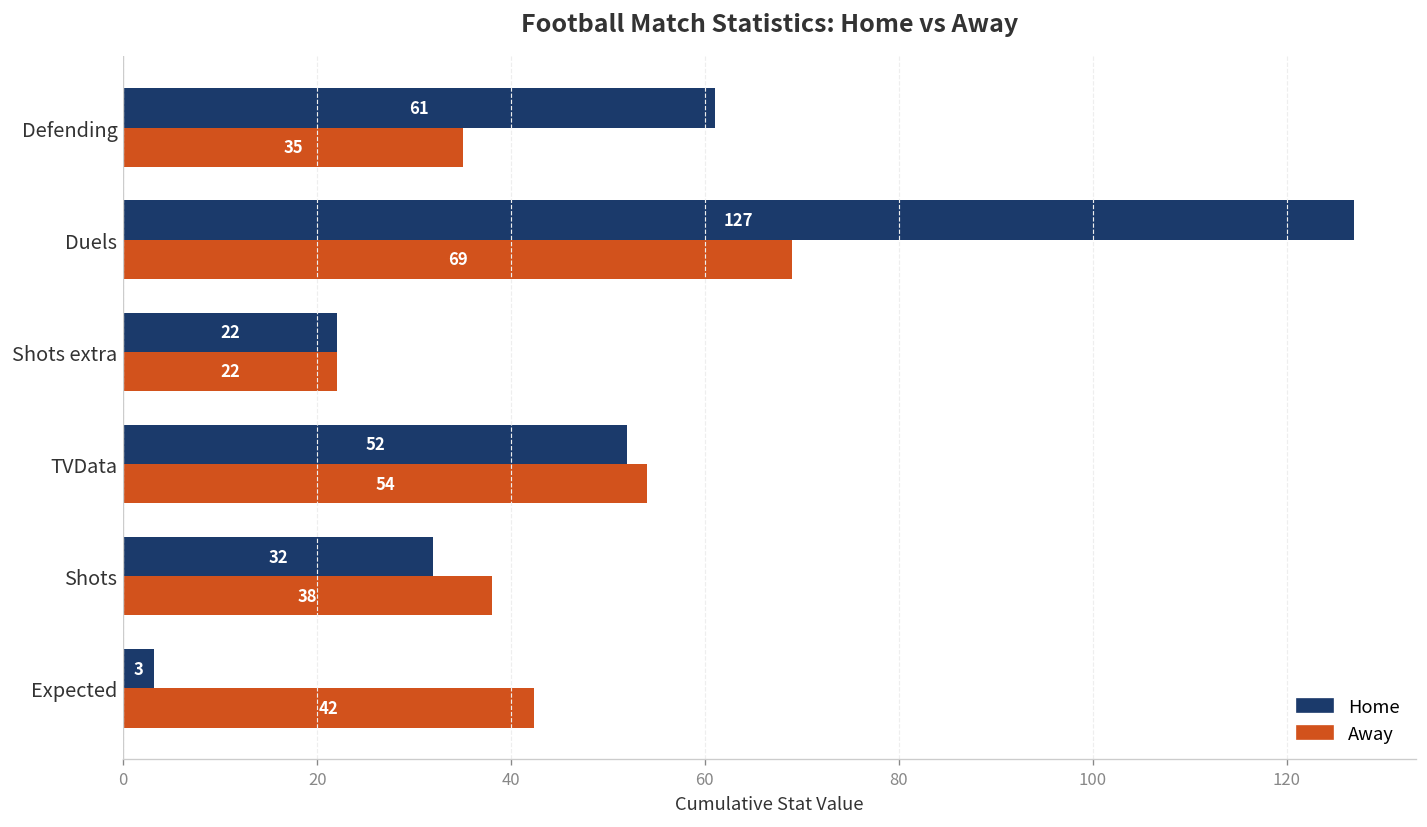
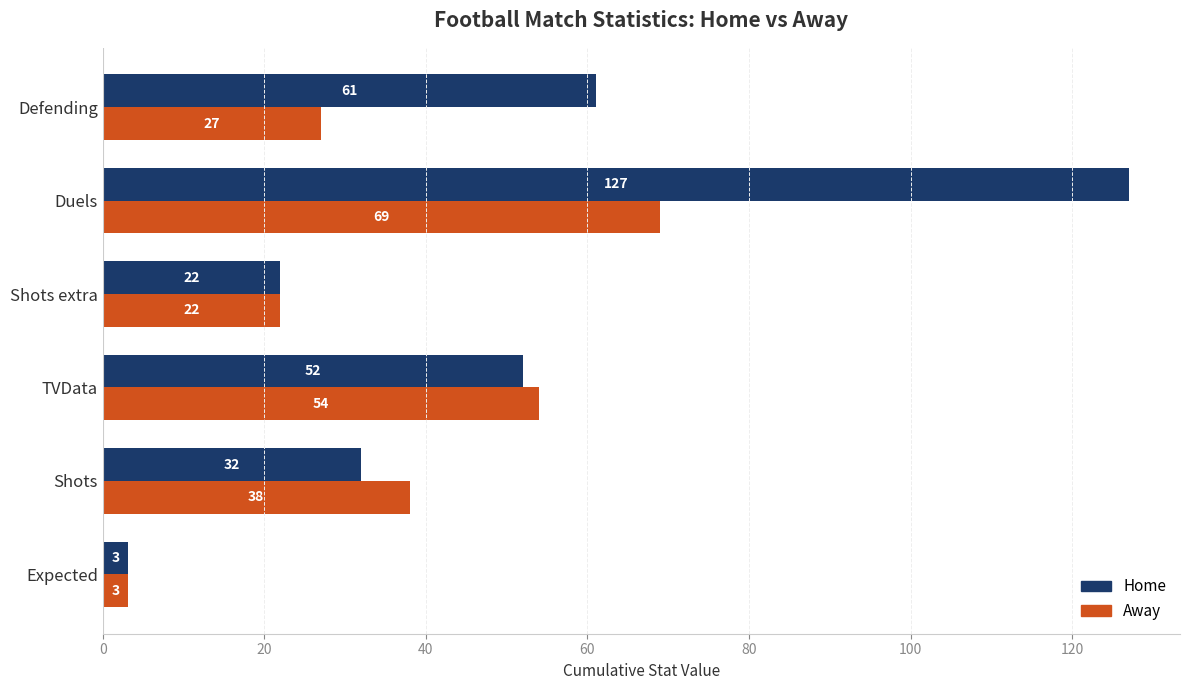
Away, Defending: 35 -> 27
Away, Expected: 42 -> 3
